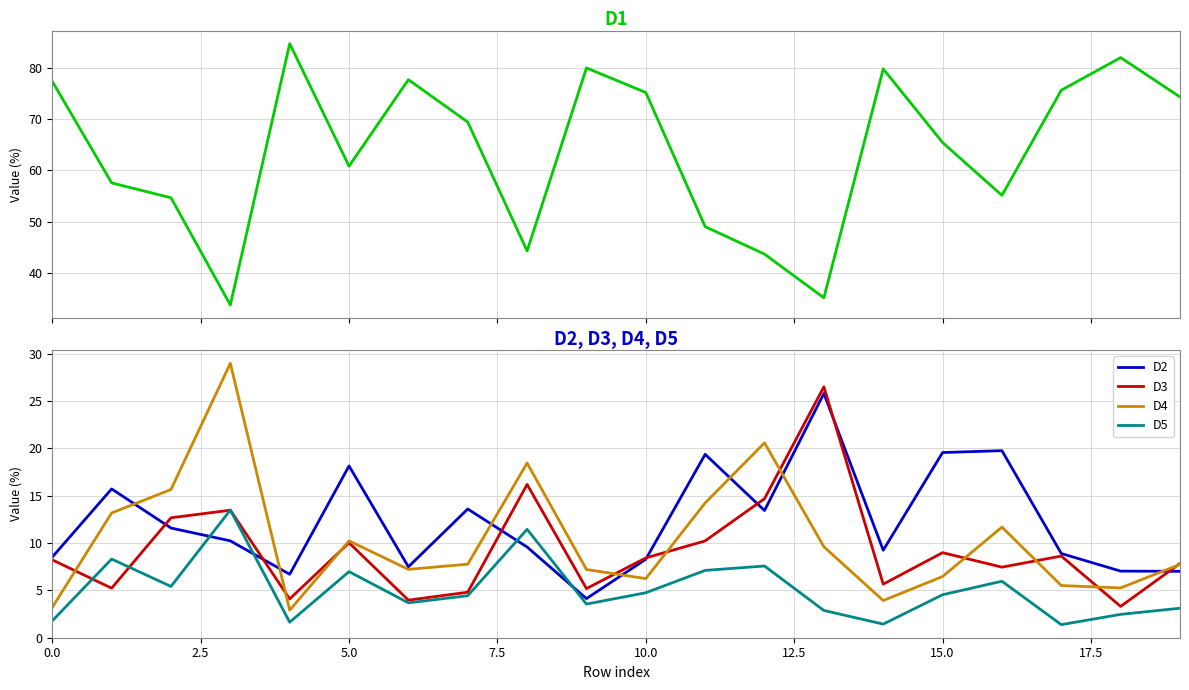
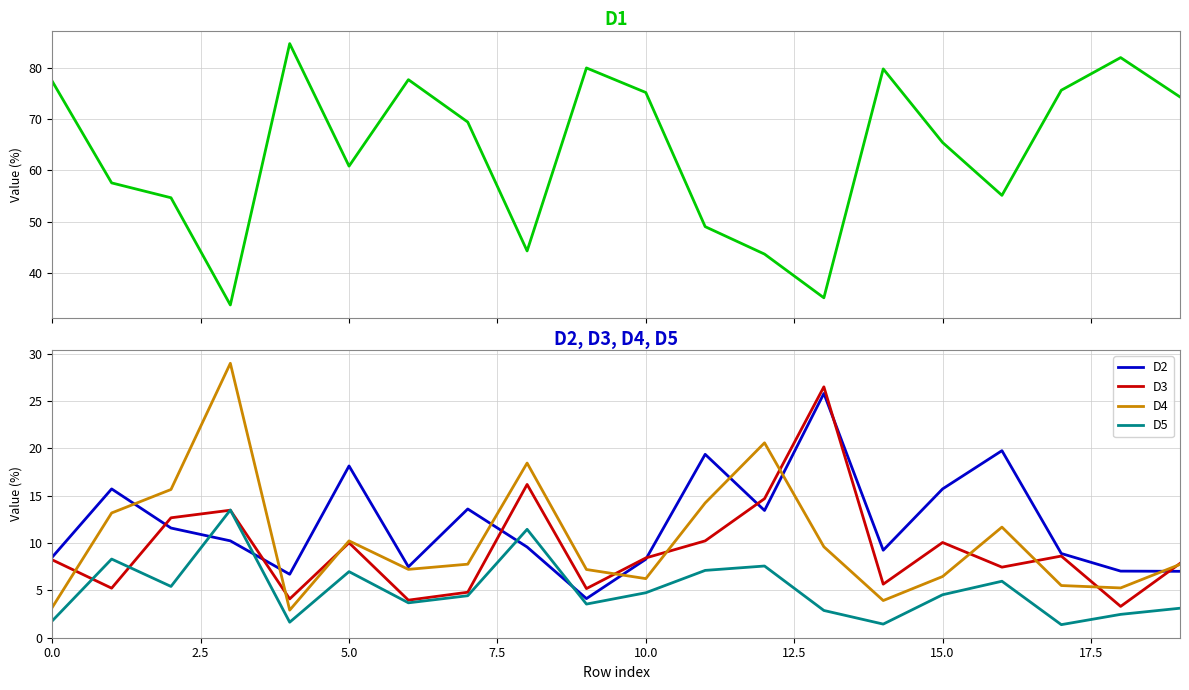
D2, D3, D4, D5, D2, 15.0: 20 -> 16
D2, D3, D4, D5, D3, 15.0: 9 -> 10
